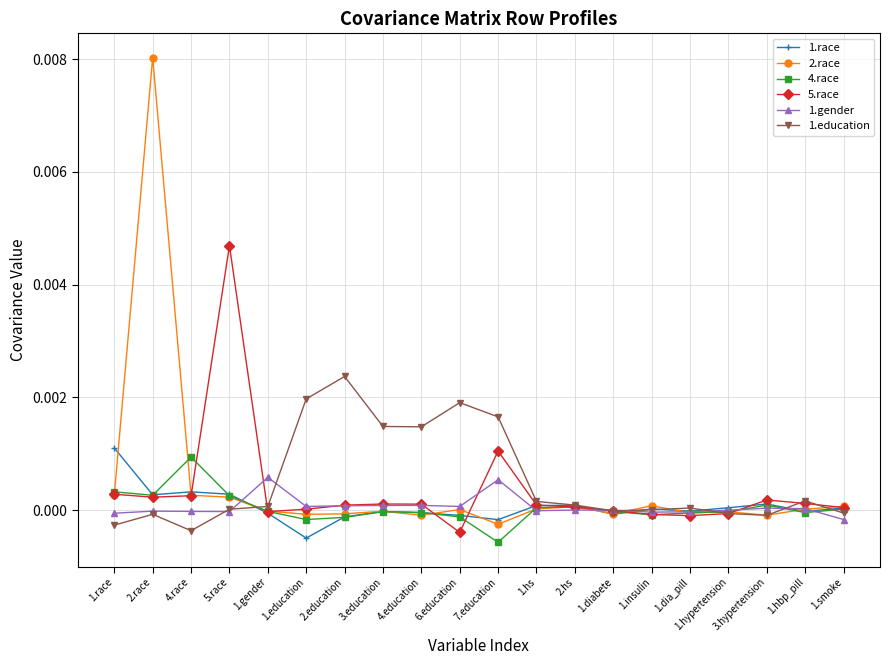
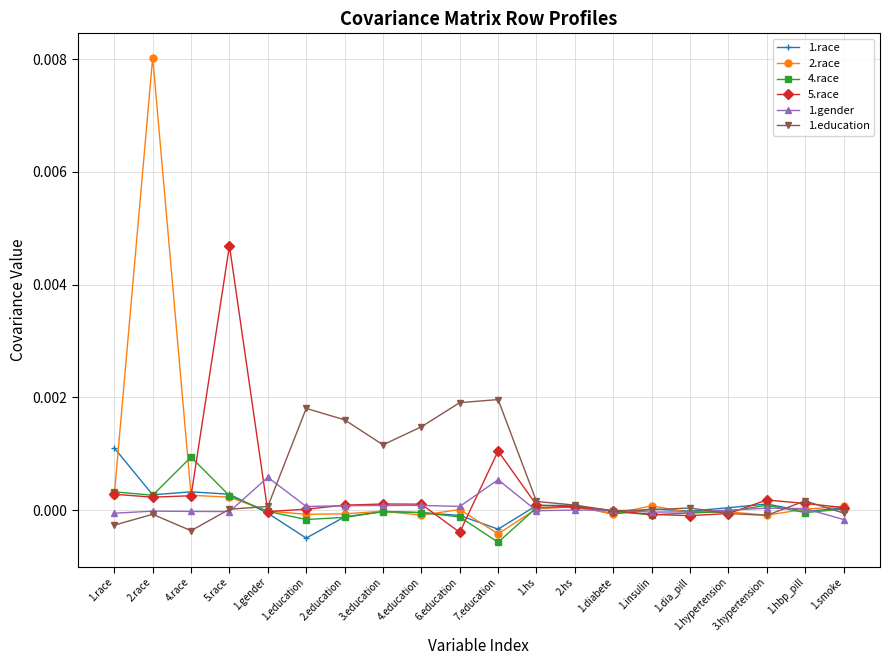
1.education, 1.education: 0.0020 -> 0.0018
1.education, 2.education: 0.0024 -> 0.0016
1.education, 3.education: 0.0015 -> 0.0012
1.race, 7.education: -0.0002 -> -0.0003
2.race, 7.education: -0.0003 -> -0.0004
1.education, 7.education: 0.0017 -> 0.0020
